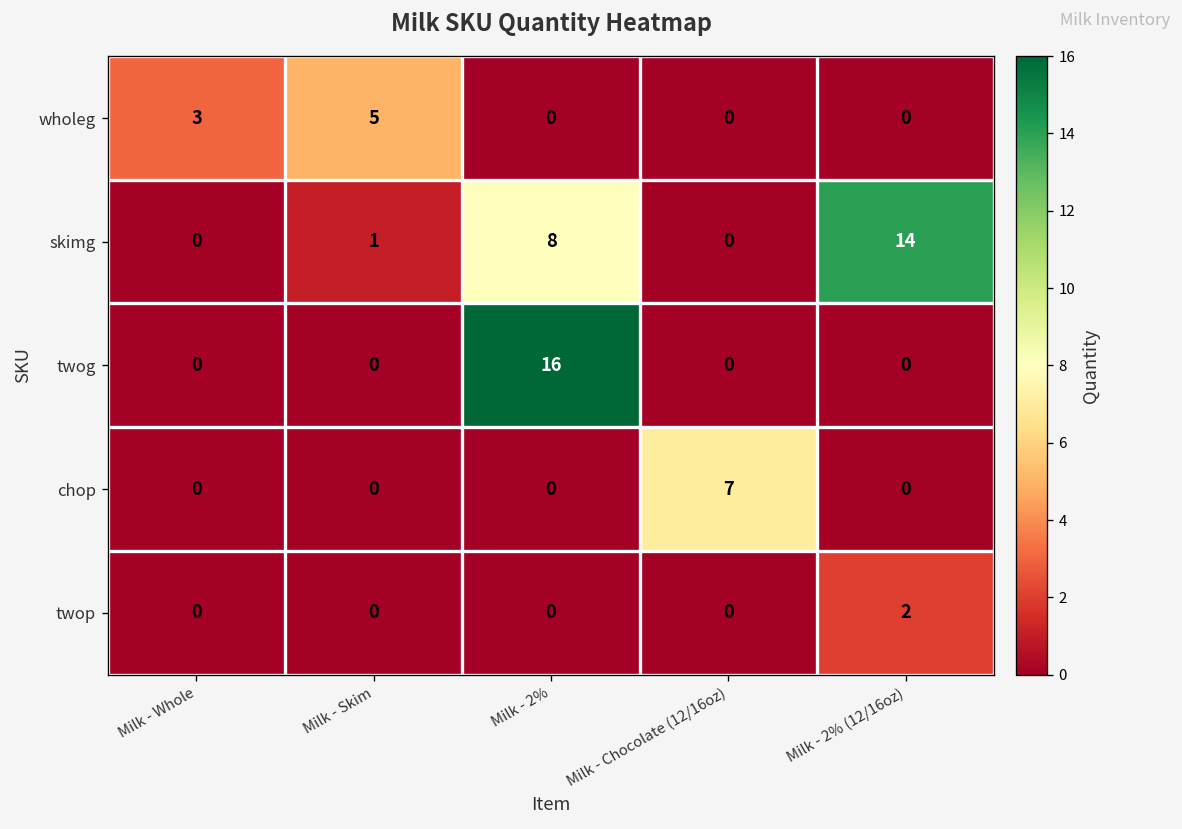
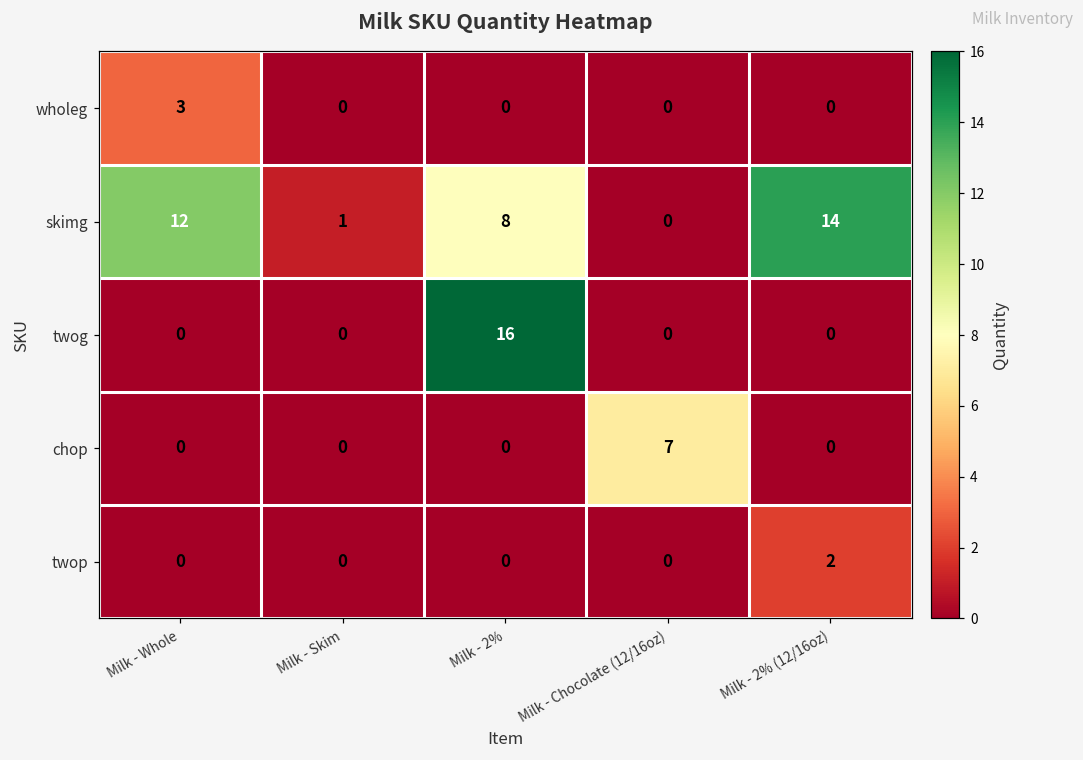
wholeg, Milk - Skim: 5 -> 0
skimg, Milk - Whole: 0 -> 12
